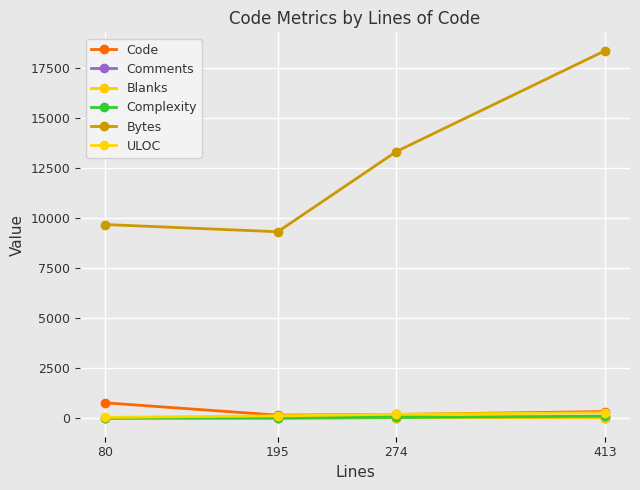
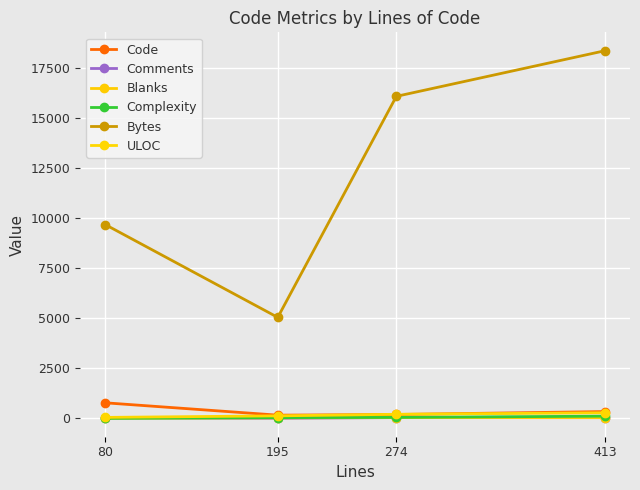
Bytes, 195: 9300 -> 5000
Bytes, 274: 13300 -> 16100
